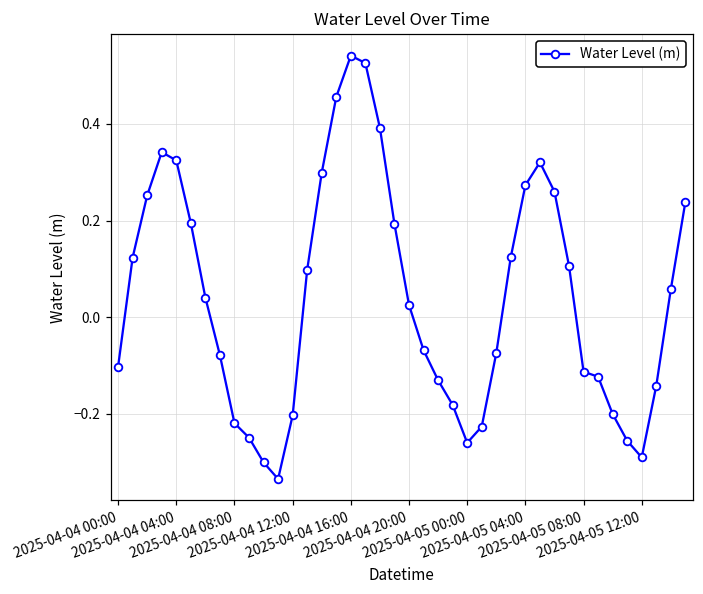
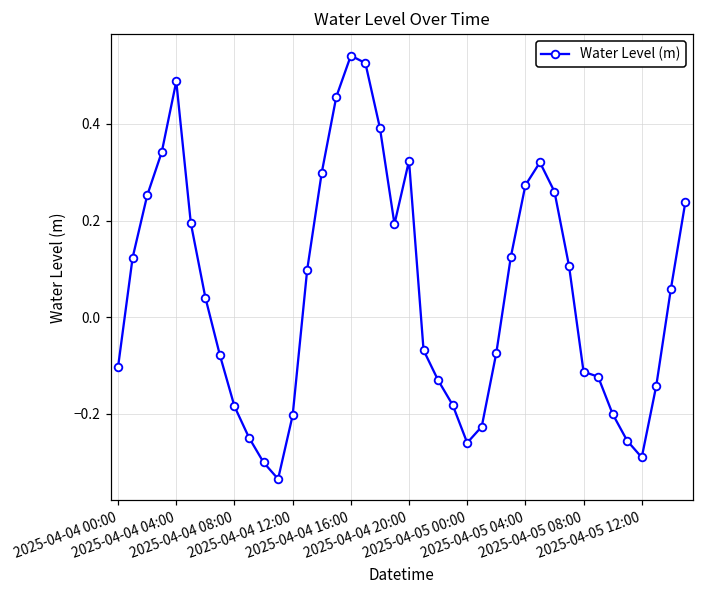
2025-04-04 04:00: 0.32 -> 0.49
2025-04-04 08:00: -0.22 -> -0.18
2025-04-04 20:00: 0.03 -> 0.32
